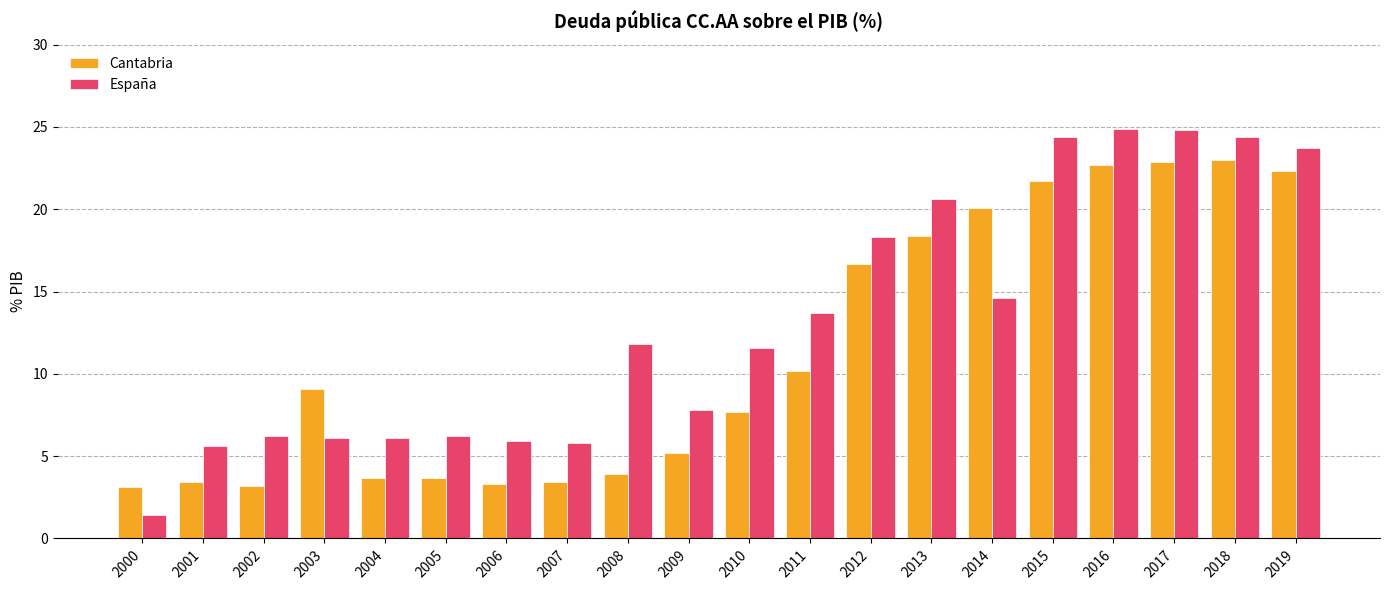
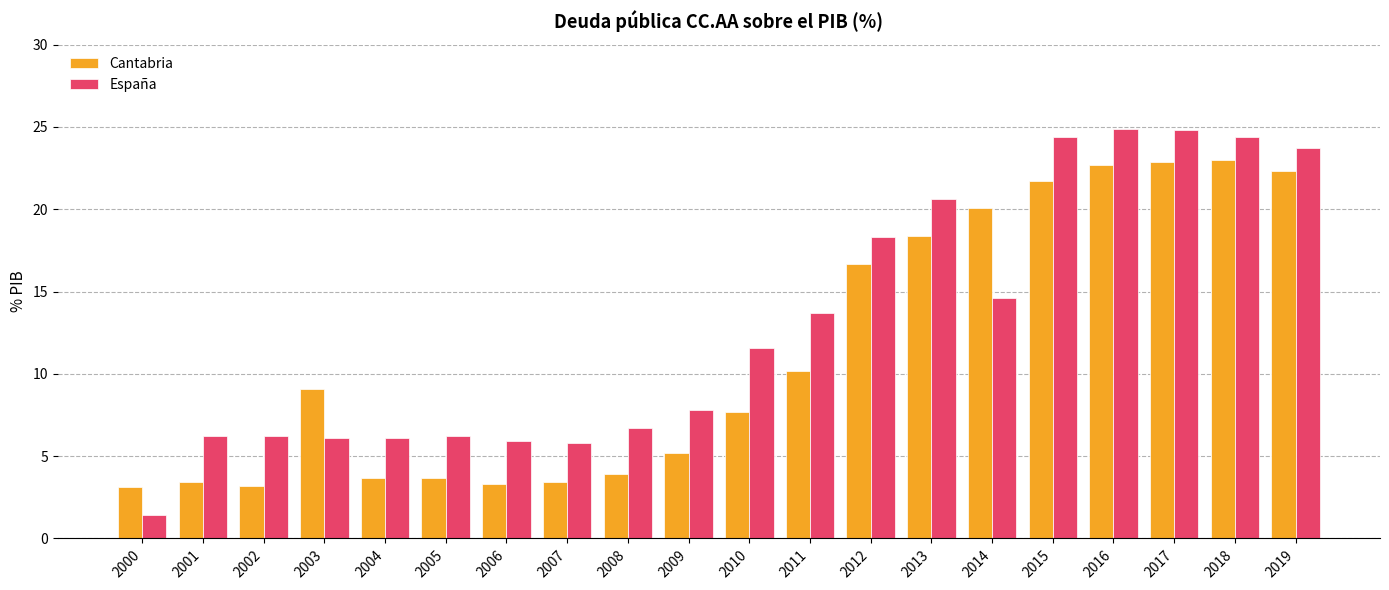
España, 2001: 5.6 -> 6.2
España, 2008: 11.8 -> 6.7
